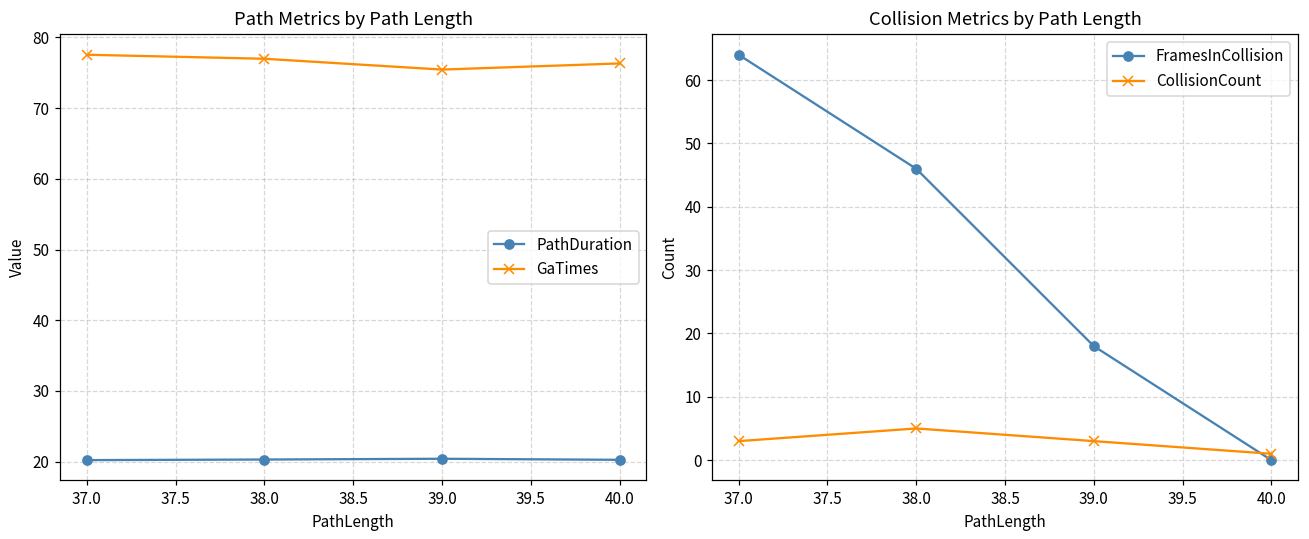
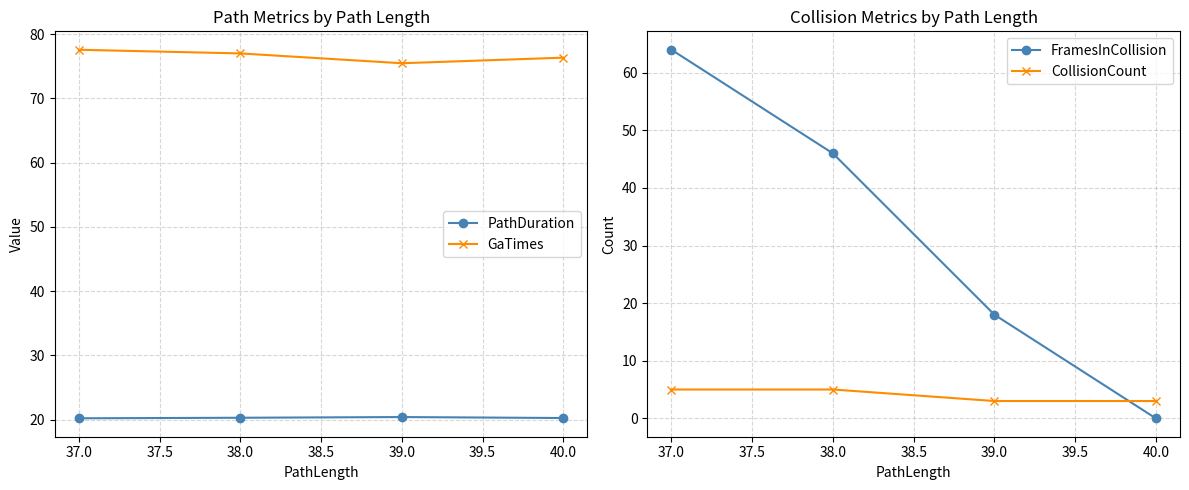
Collision Metrics by Path Length, CollisionCount, 37.0: 3 -> 5
Collision Metrics by Path Length, CollisionCount, 40.0: 1 -> 3
